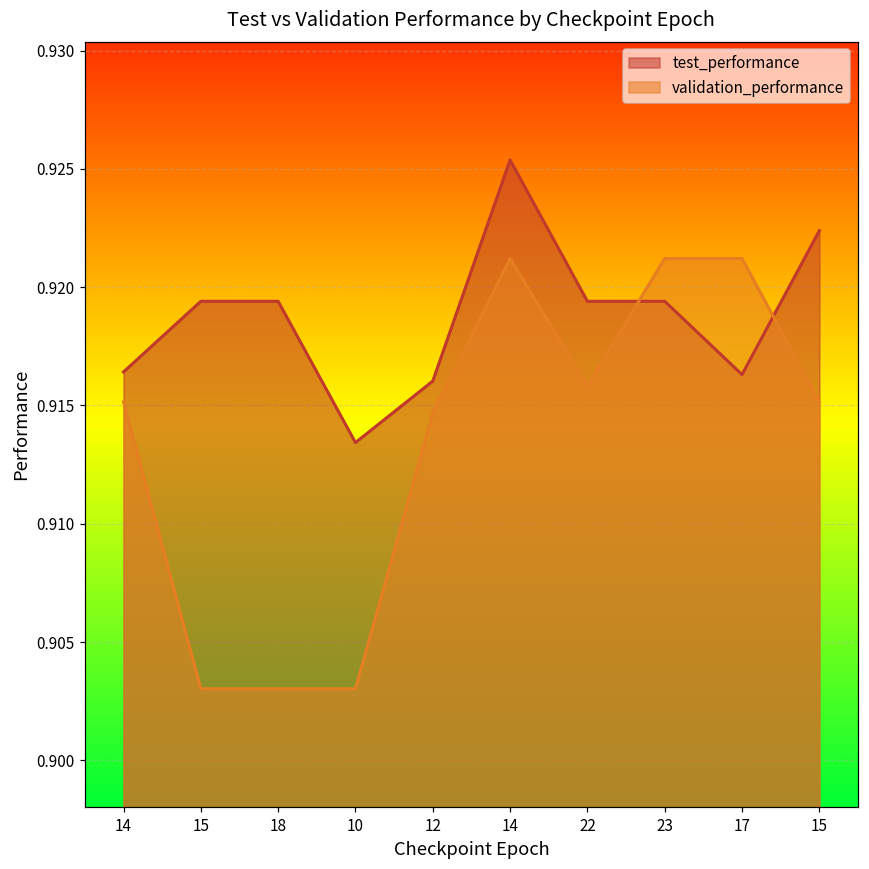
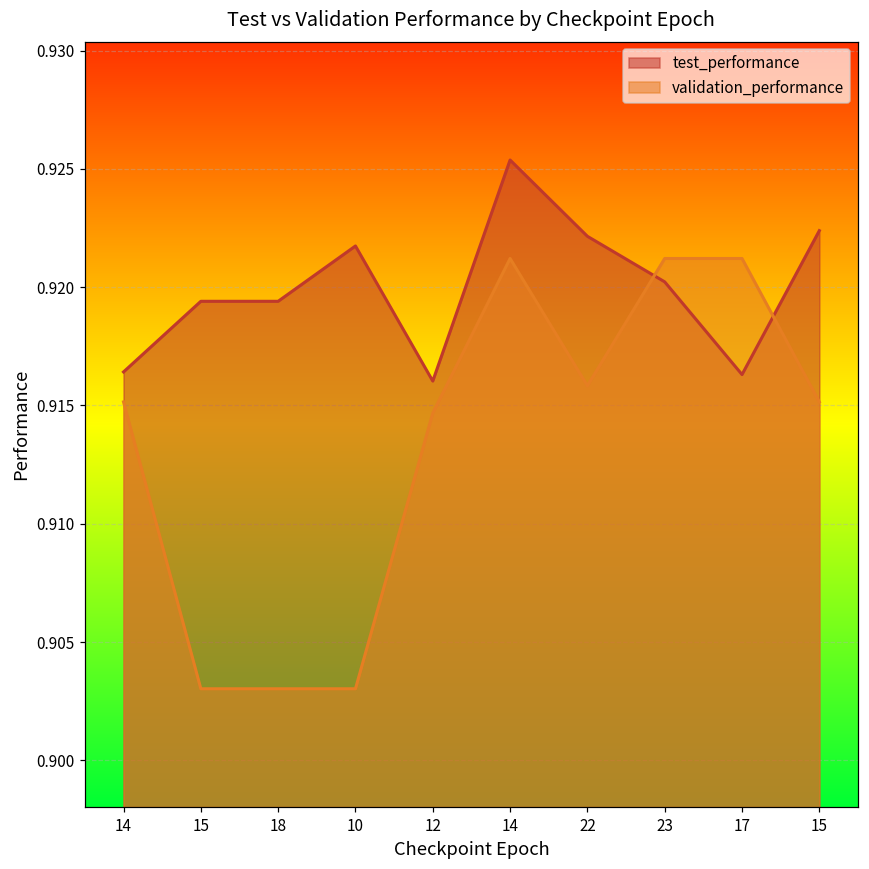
test_performance, 10: 0.9134 -> 0.9217
test_performance, 22: 0.9194 -> 0.9221
test_performance, 23: 0.9194 -> 0.9202
